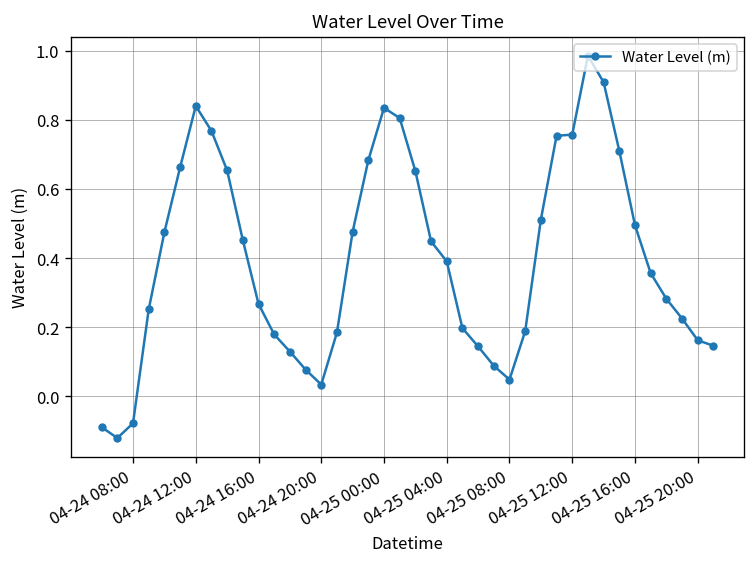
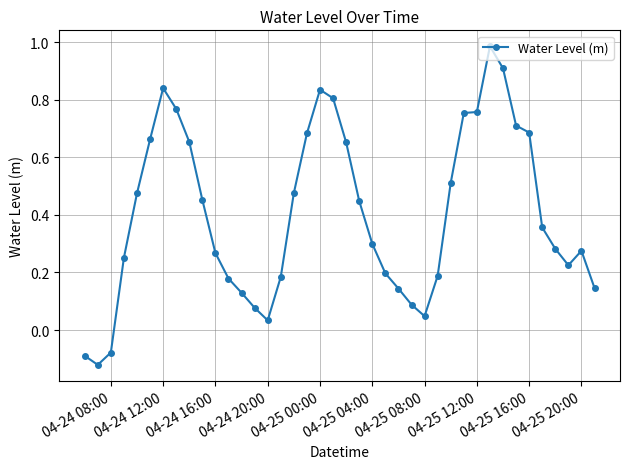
04-25 04:00: 0.39 -> 0.30
04-25 16:00: 0.50 -> 0.69
04-25 20:00: 0.16 -> 0.28
